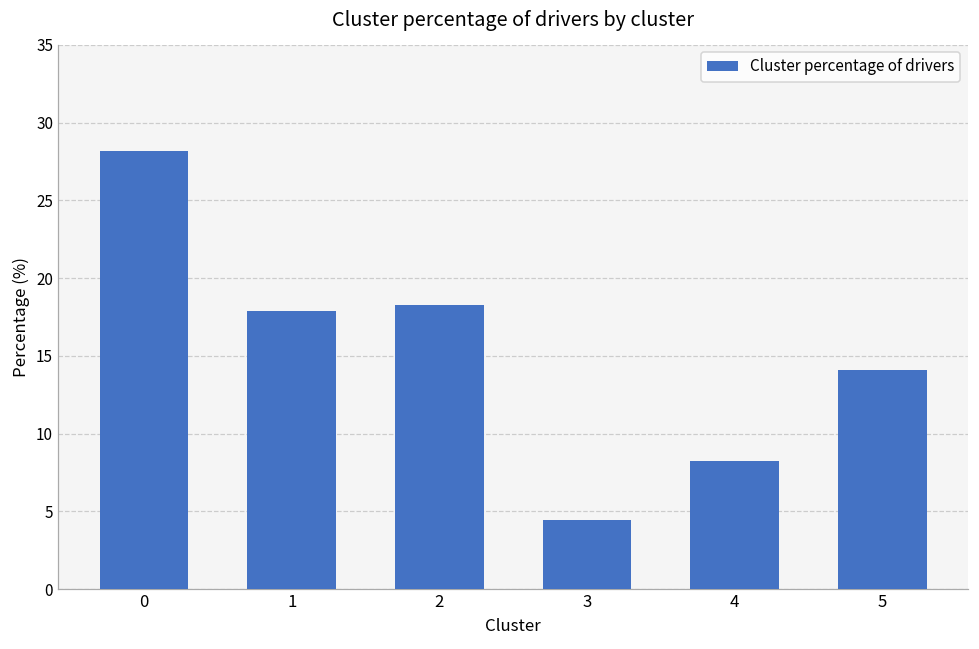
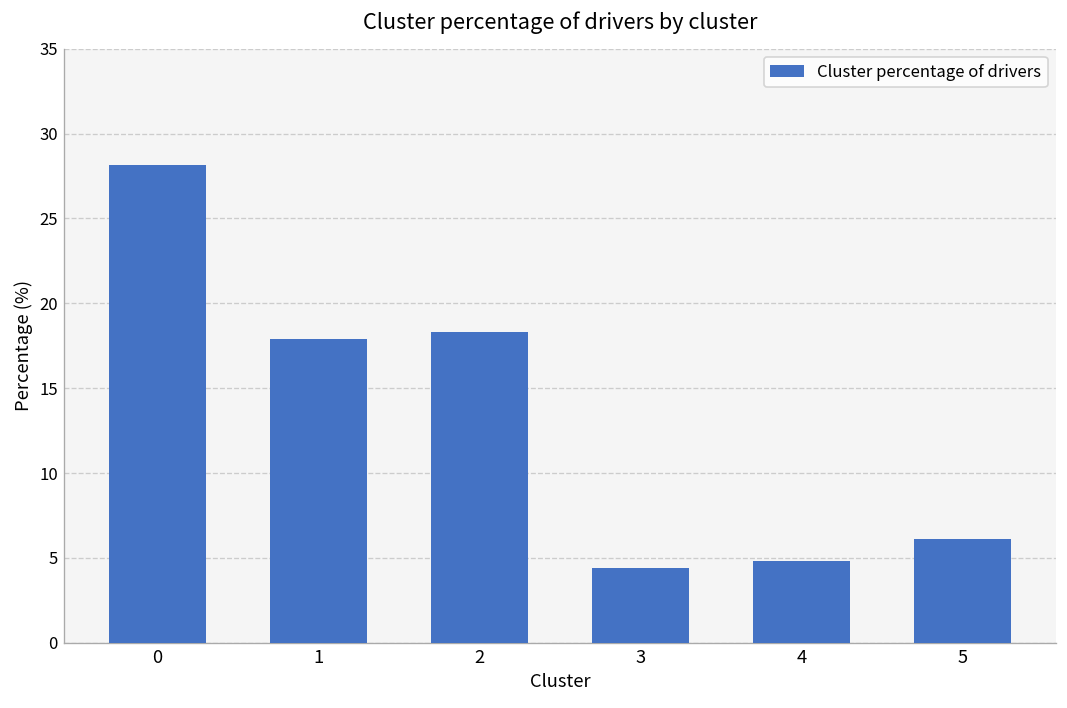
4: 8.3 -> 4.8
5: 14.1 -> 6.1
